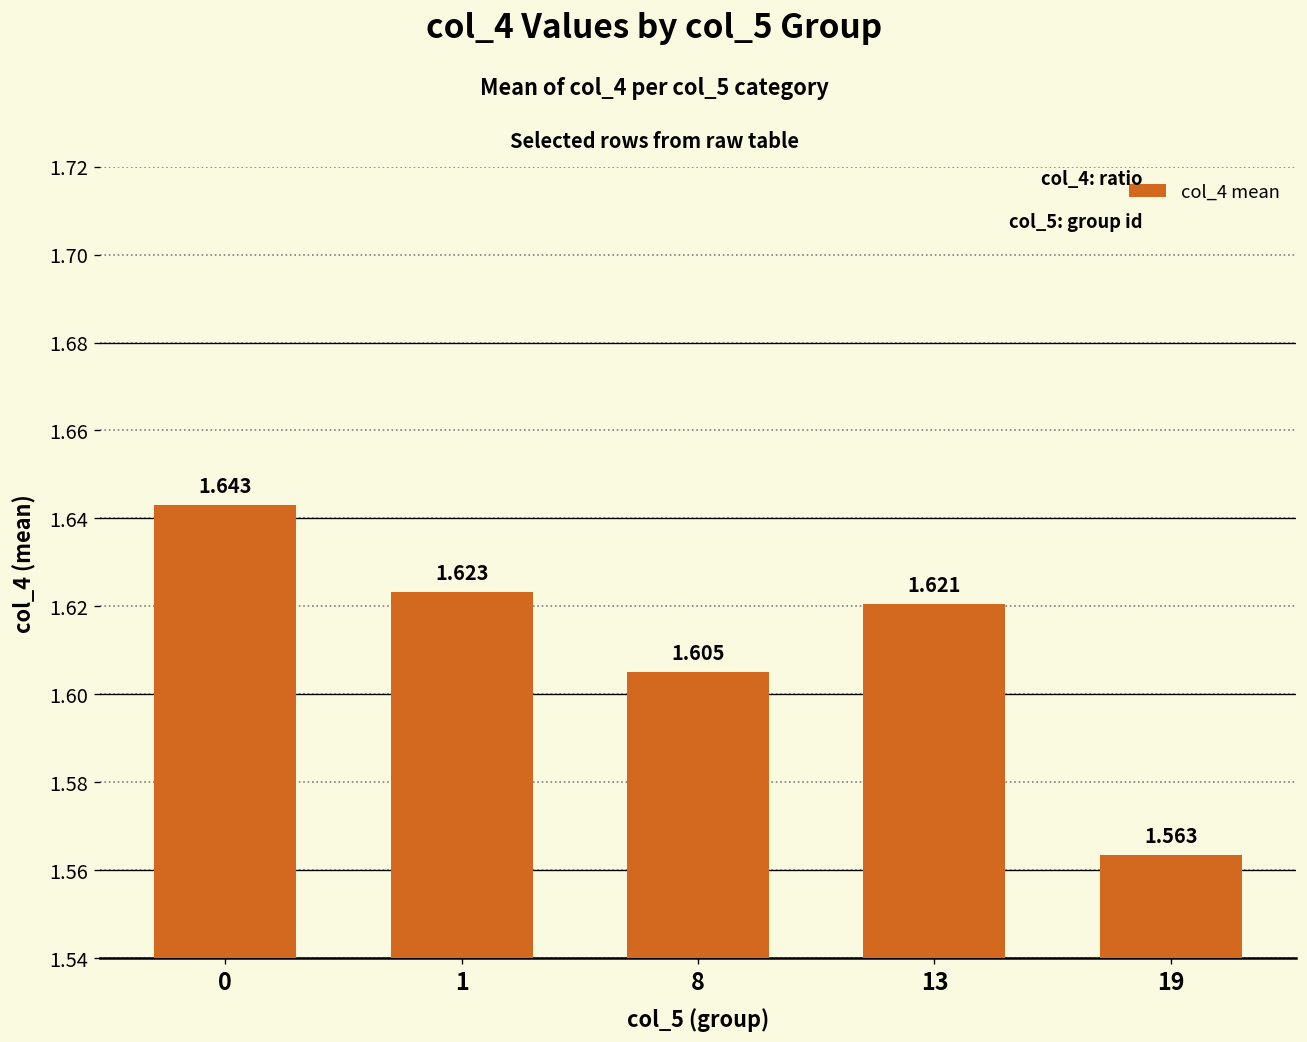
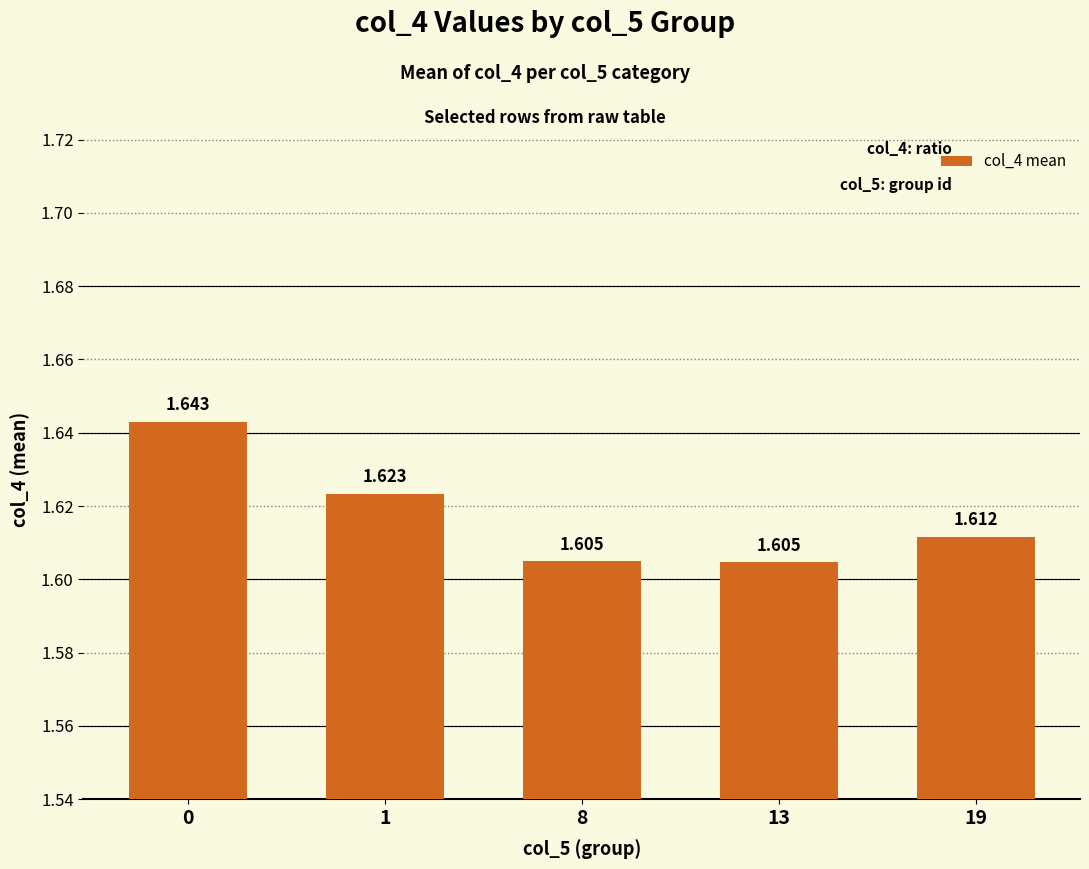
13: 1.621 -> 1.605
19: 1.563 -> 1.612
